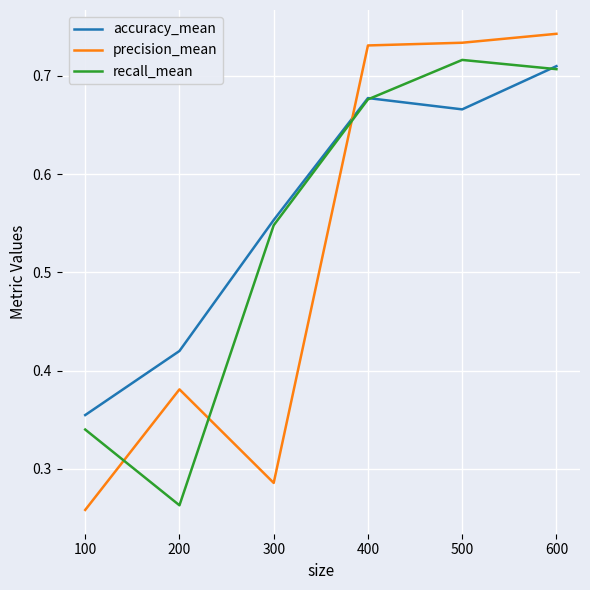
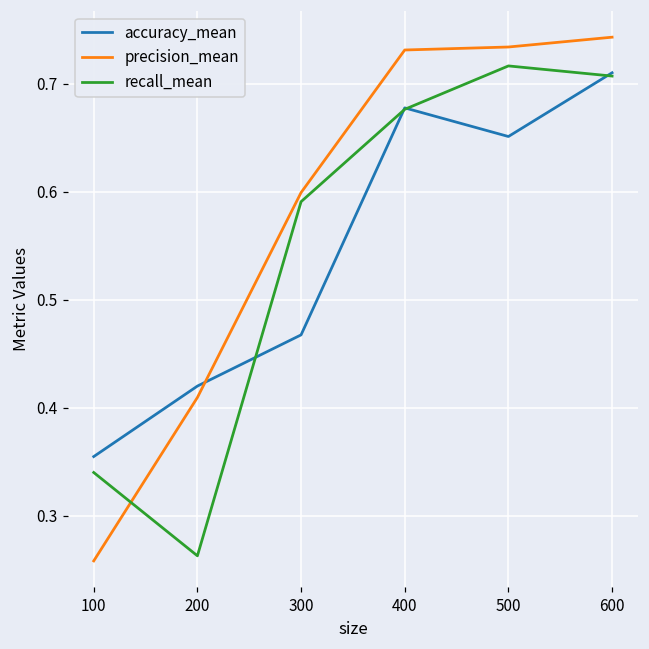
precision_mean, 200: 0.38 -> 0.41
accuracy_mean, 300: 0.55 -> 0.47
precision_mean, 300: 0.29 -> 0.60
recall_mean, 300: 0.55 -> 0.59
accuracy_mean, 500: 0.67 -> 0.65
